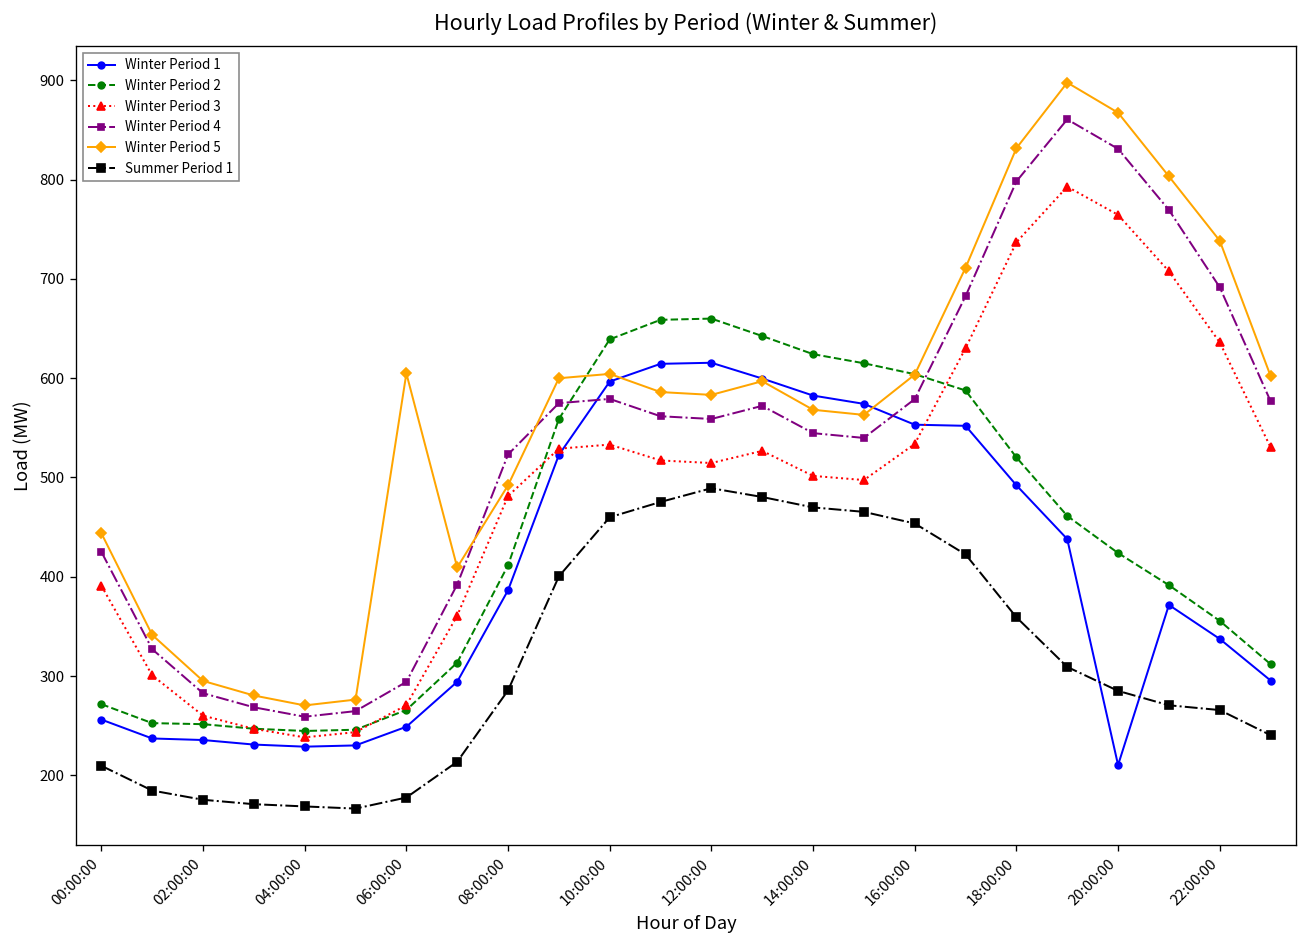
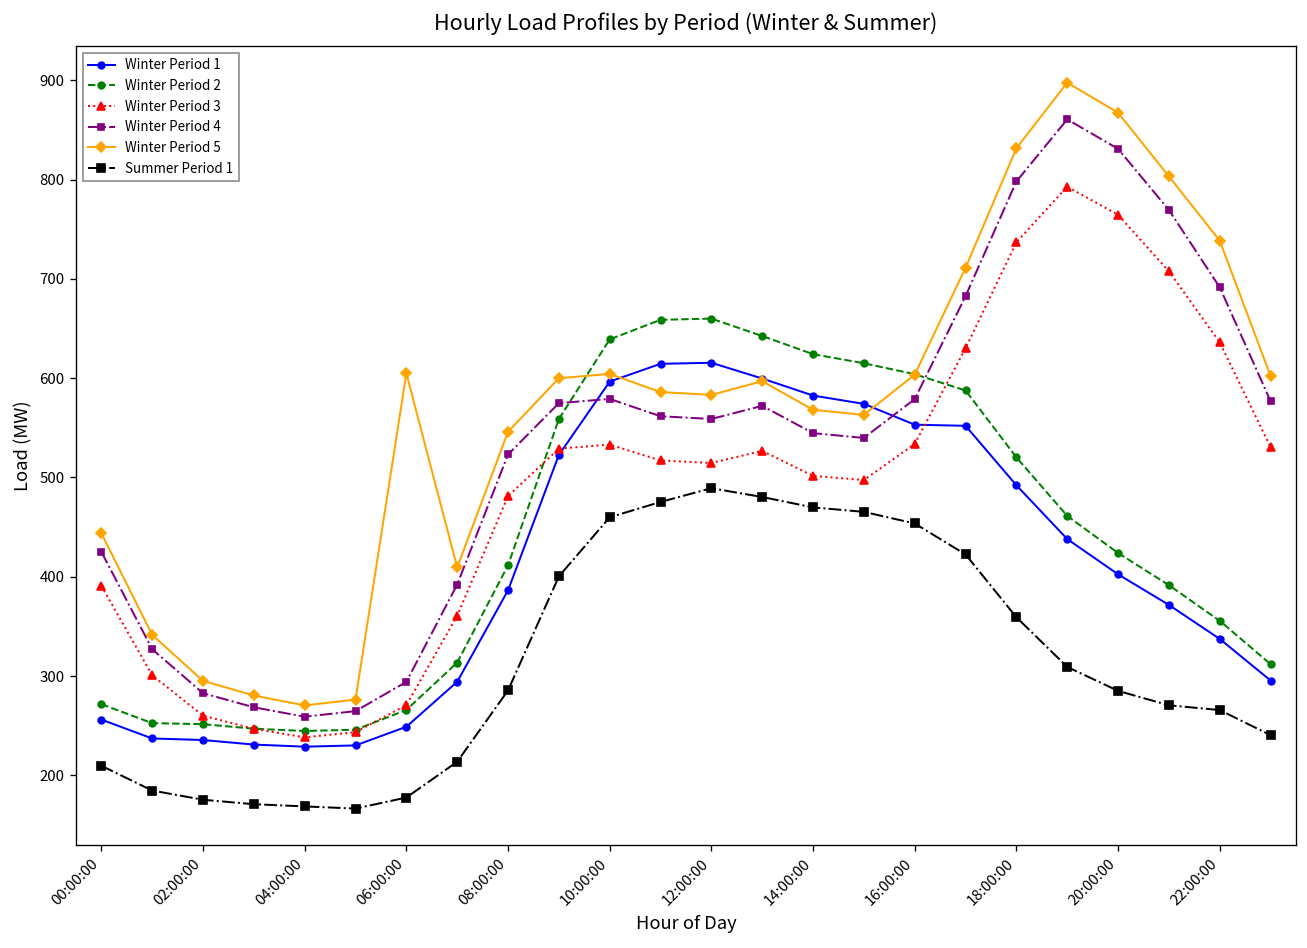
Winter Period 5, 08:00:00: 490 -> 550
Winter Period 1, 20:00:00: 210 -> 400
